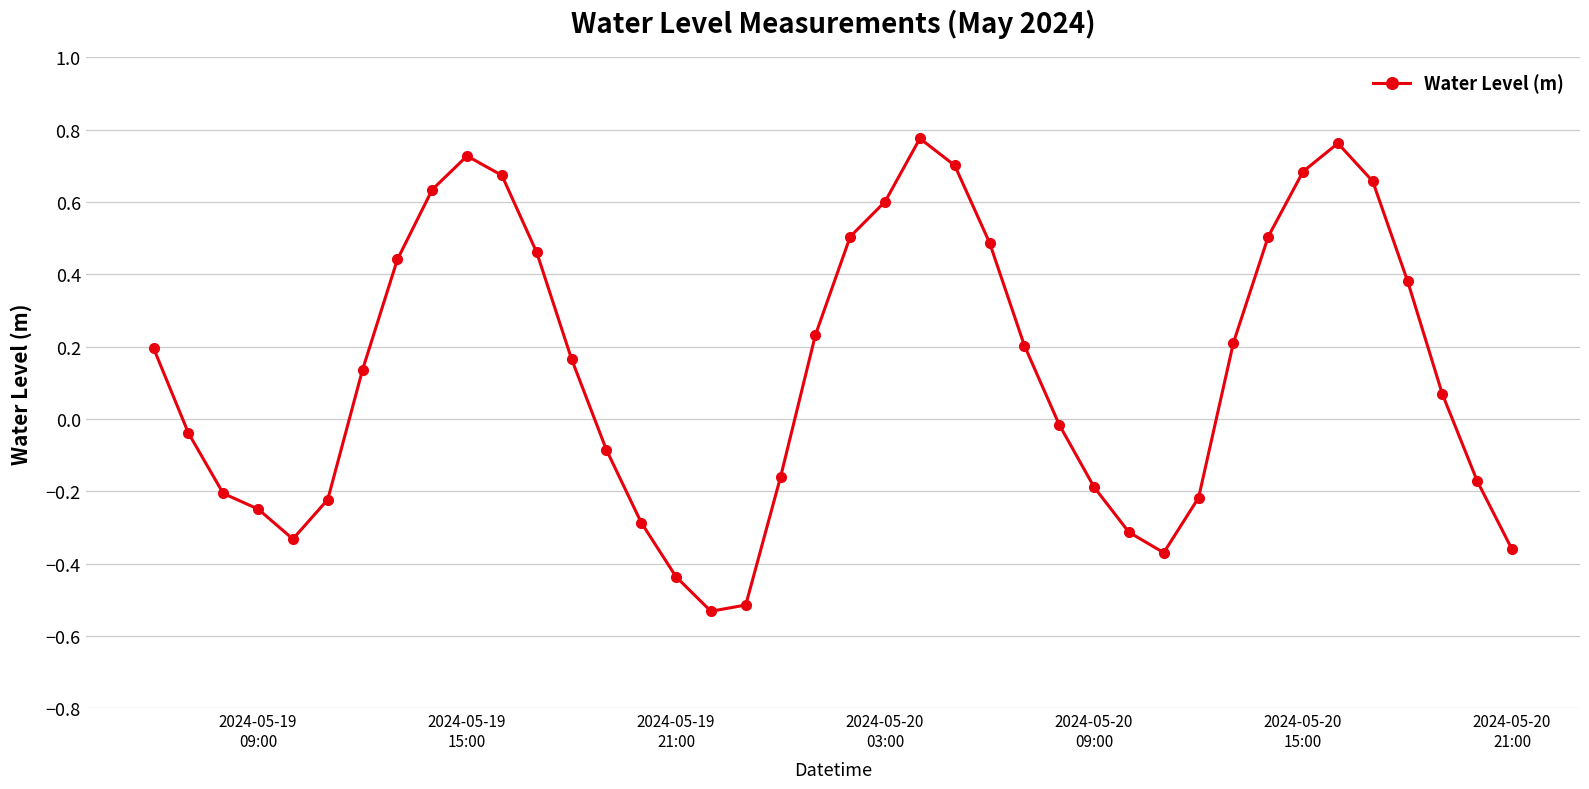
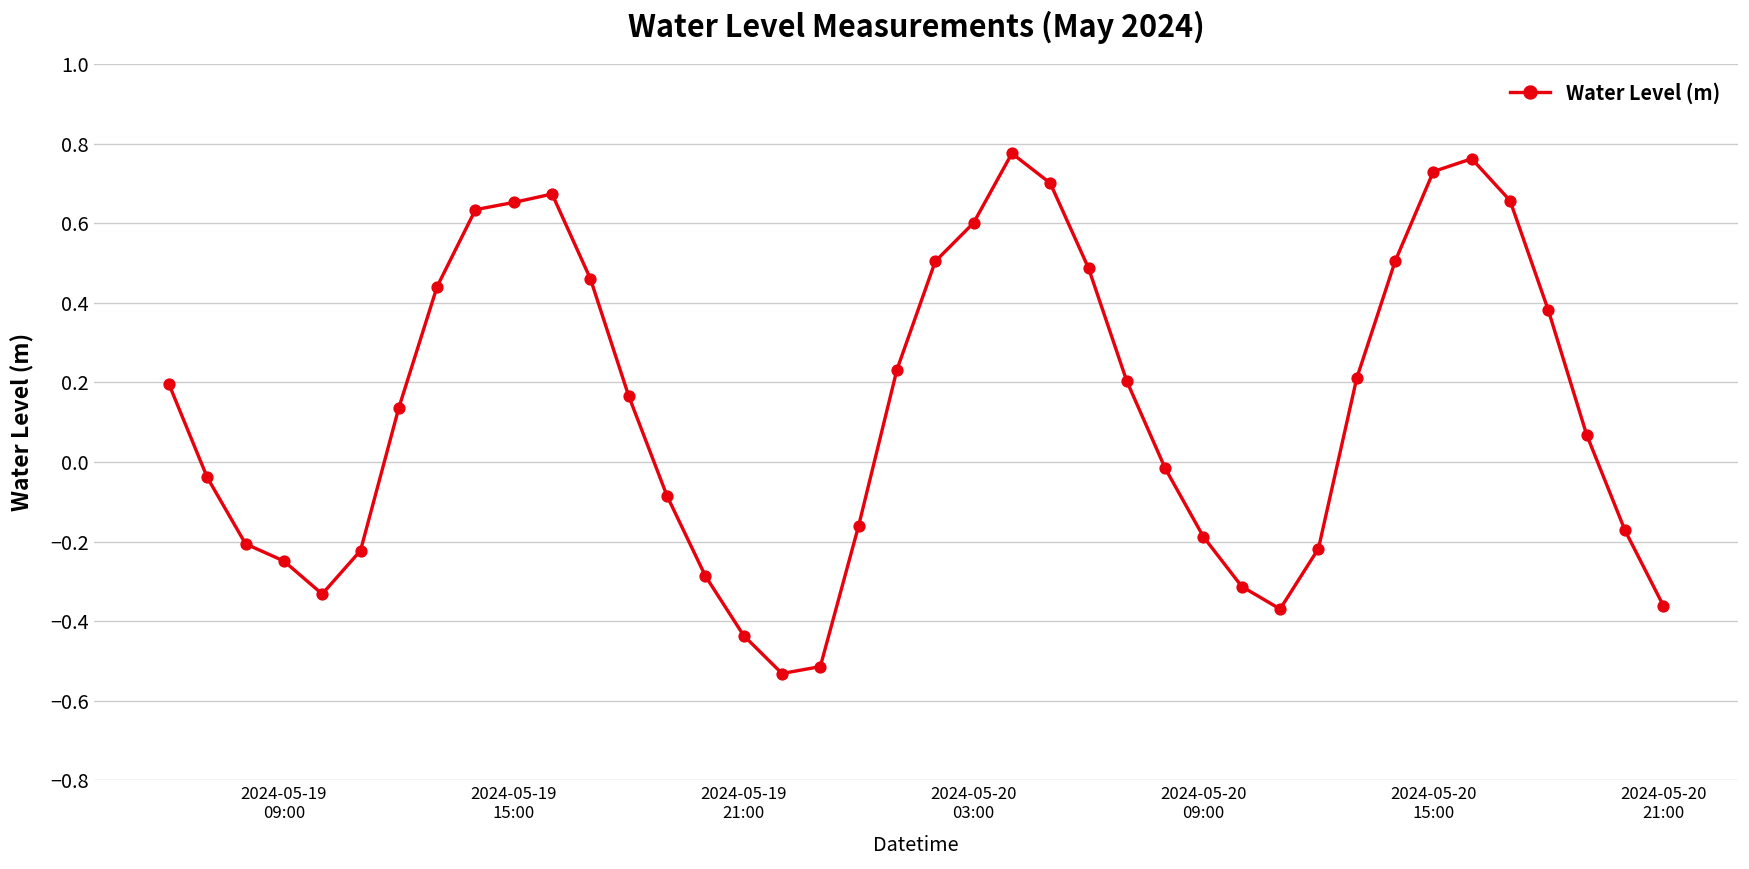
2024-05-19 15:00: 0.73 -> 0.65
2024-05-20 15:00: 0.68 -> 0.73
